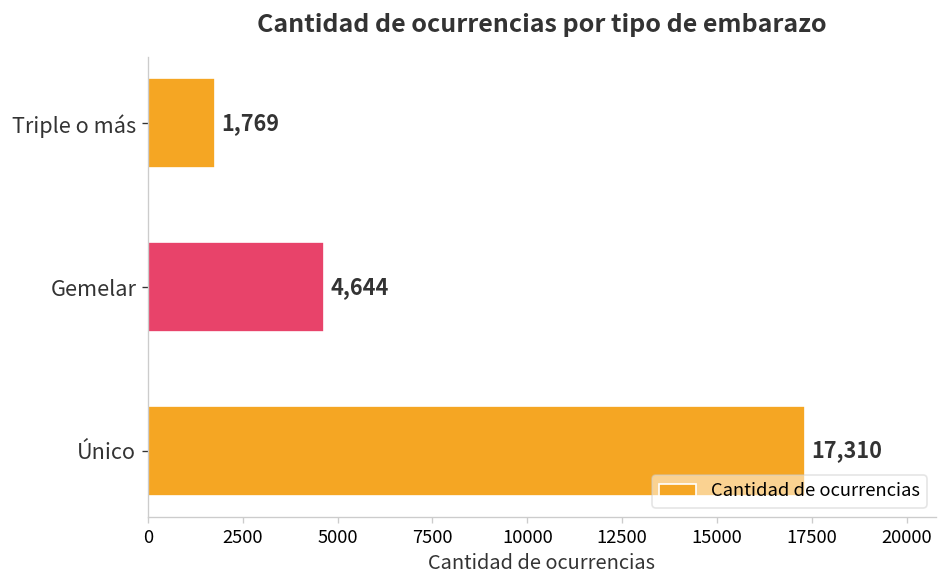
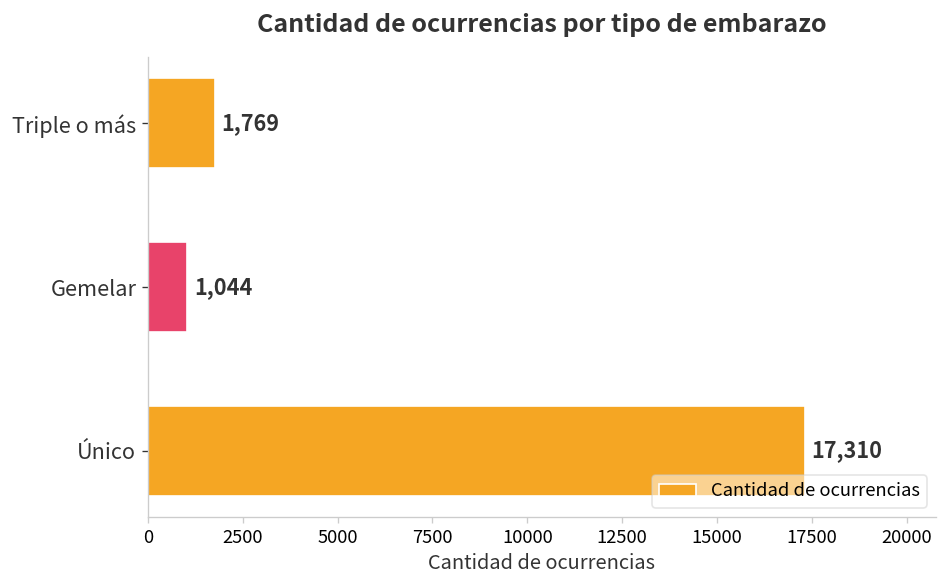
Gemelar: 4,644 -> 1,044
